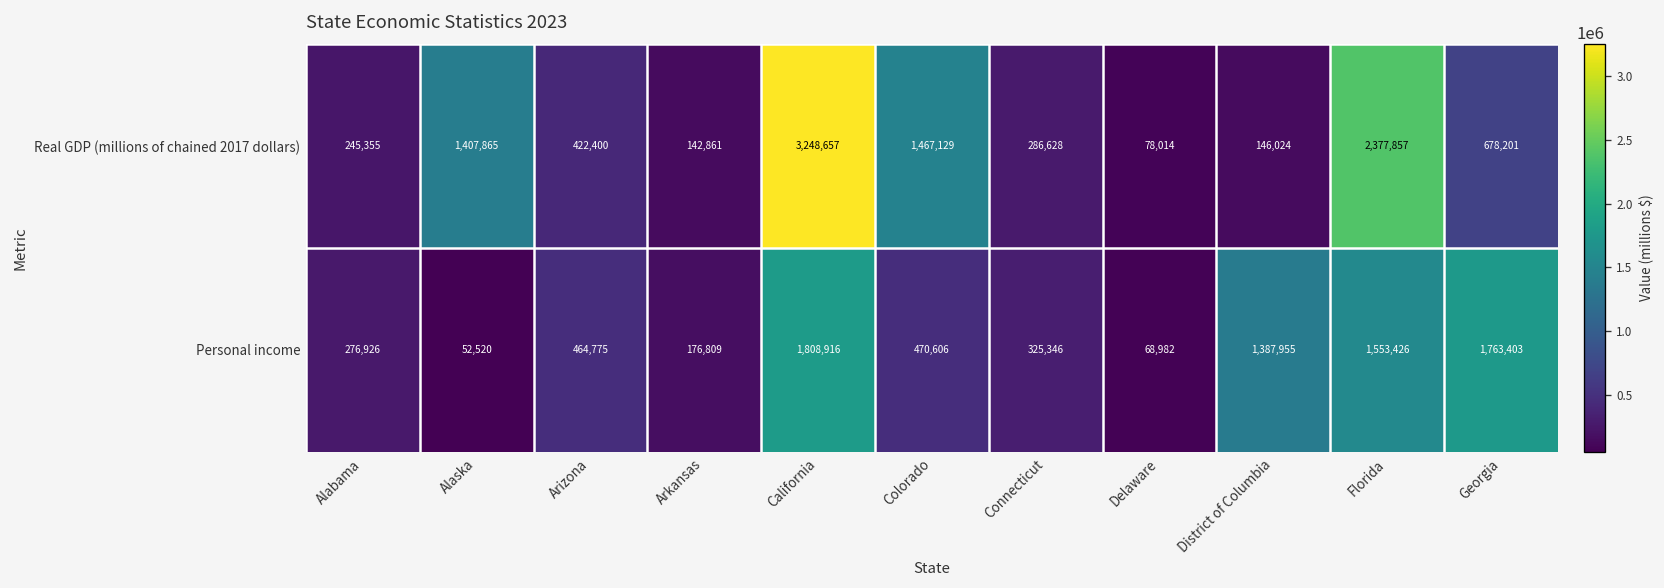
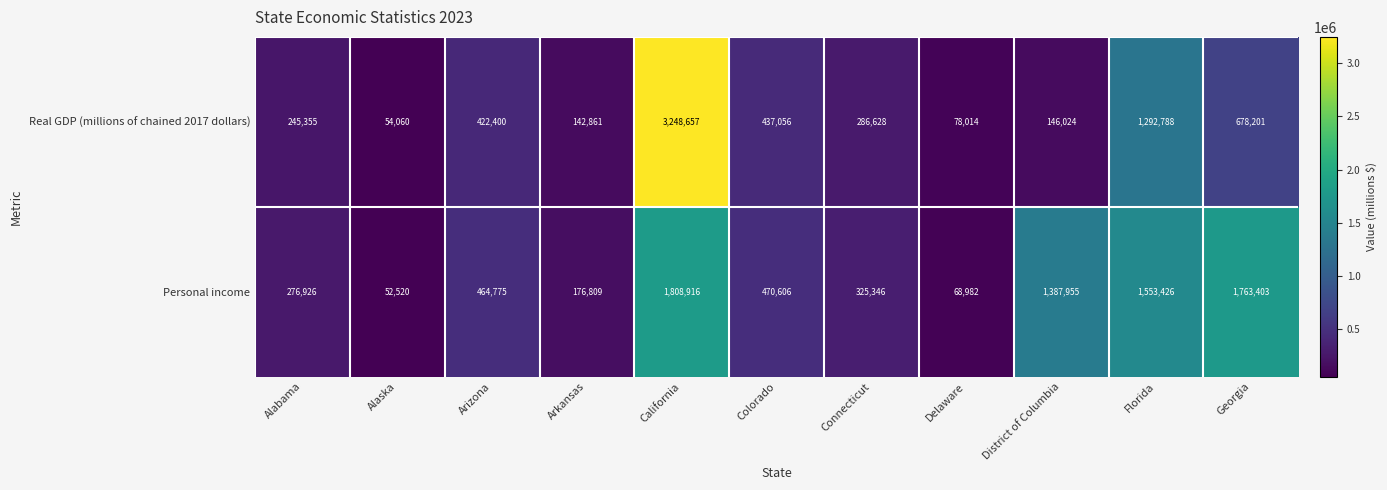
Real GDP (millions of chained 2017 dollars), Alaska: 1,407,865 -> 54,060
Real GDP (millions of chained 2017 dollars), Colorado: 1,467,129 -> 437,056
Real GDP (millions of chained 2017 dollars), Florida: 2,377,857 -> 1,292,788
